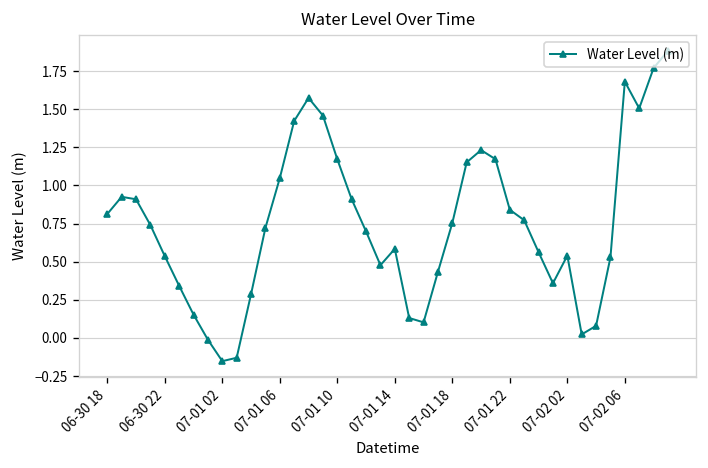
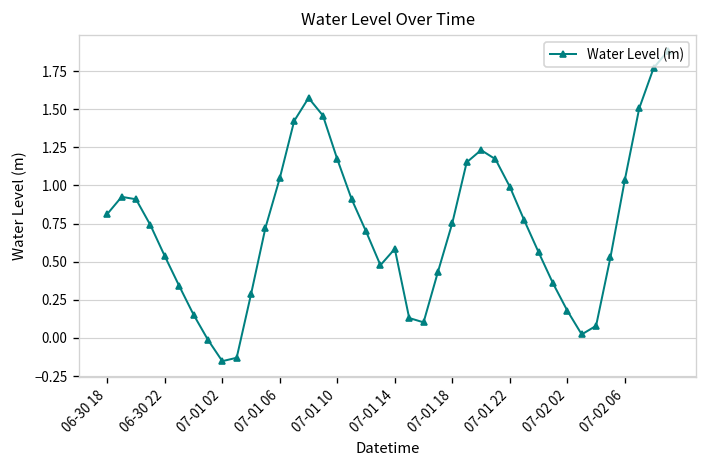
07-01 22: 0.84 -> 0.99
07-02 02: 0.54 -> 0.18
07-02 06: 1.68 -> 1.04
